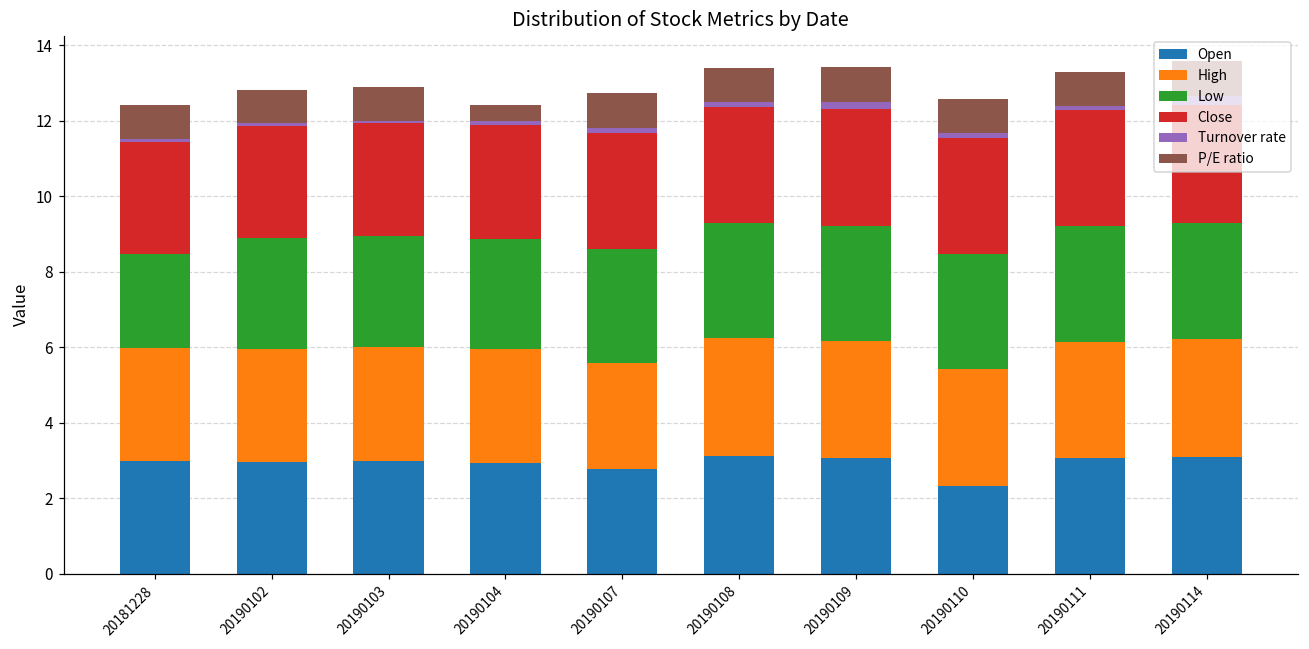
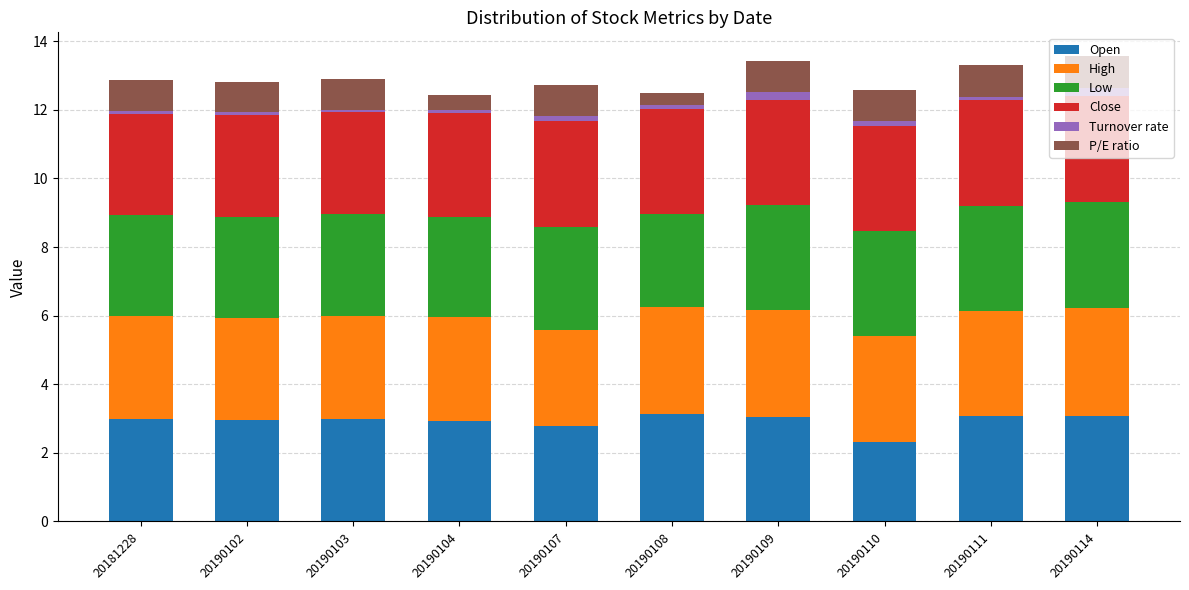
Low, 20181228: 2.5 -> 2.9
Low, 20190108: 3.1 -> 2.7
P/E ratio, 20190108: 0.9 -> 0.3
